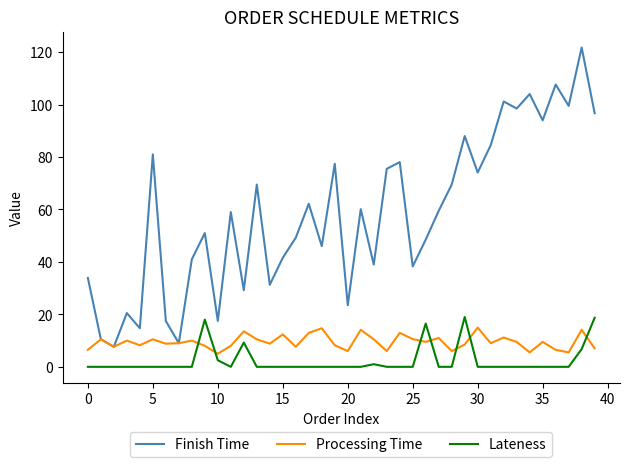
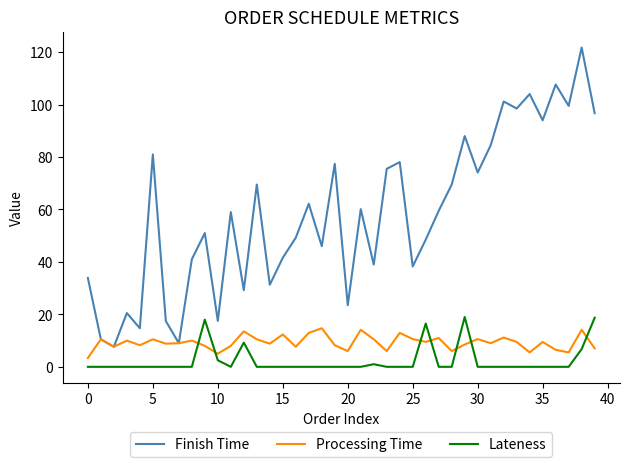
Processing Time, 0: 6 -> 3
Processing Time, 30: 15 -> 11
